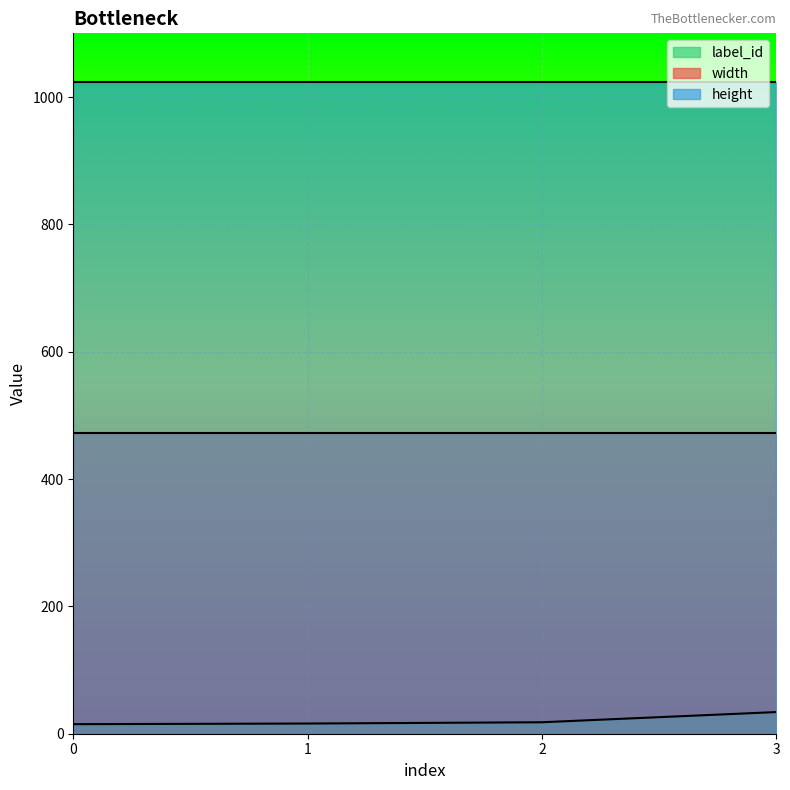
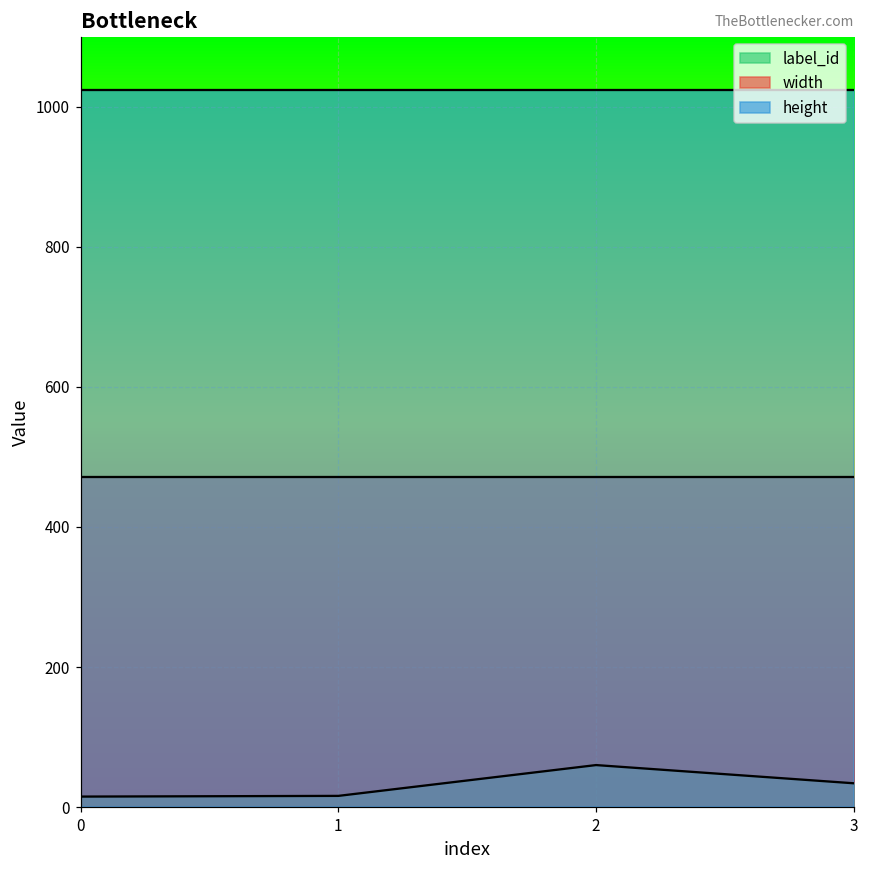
label_id, 2: 20 -> 60
